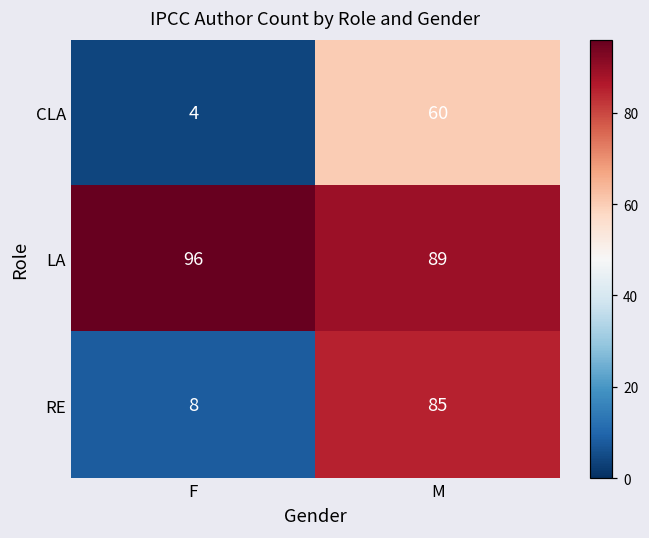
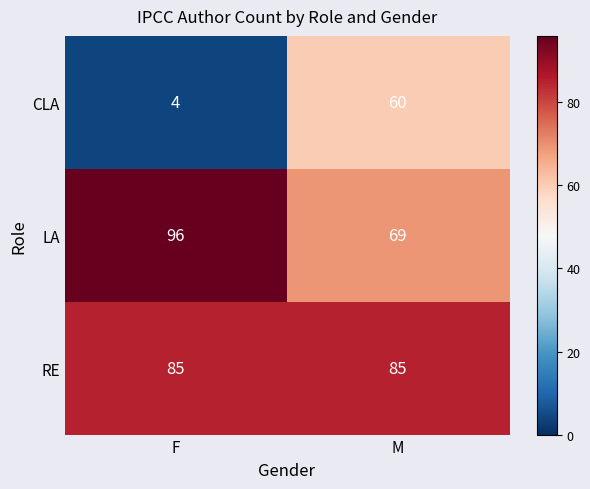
LA, M: 89 -> 69
RE, F: 8 -> 85
